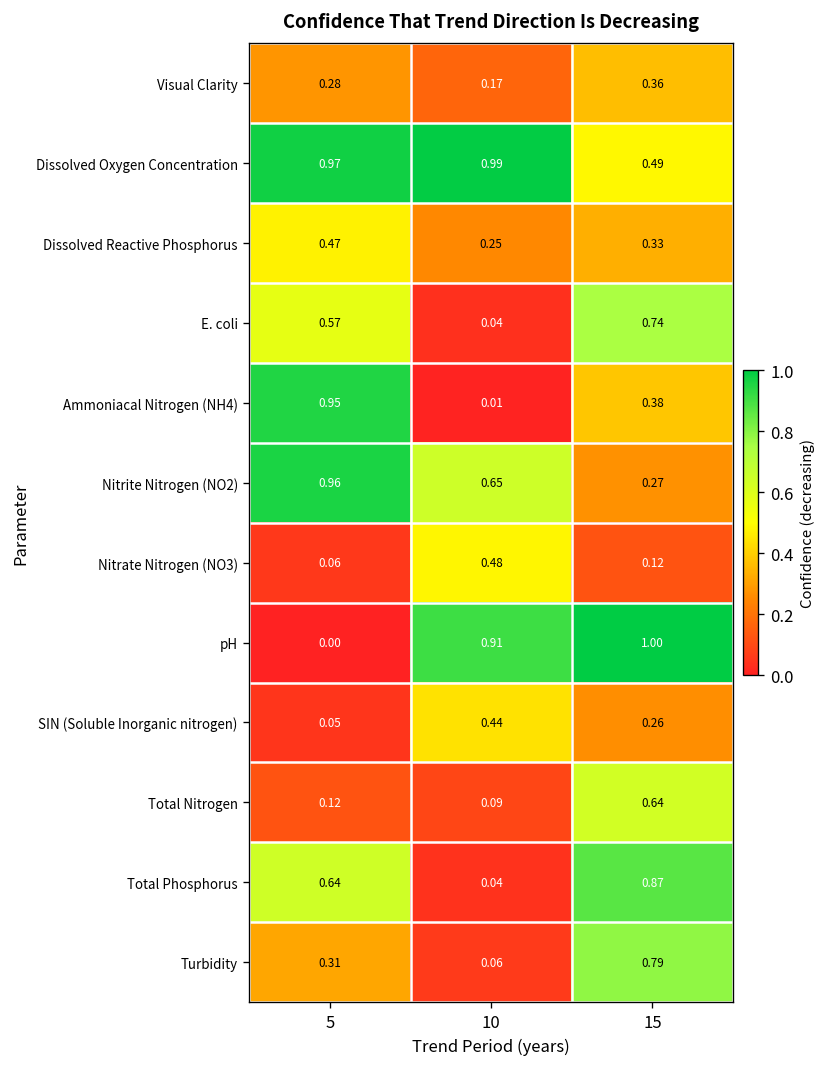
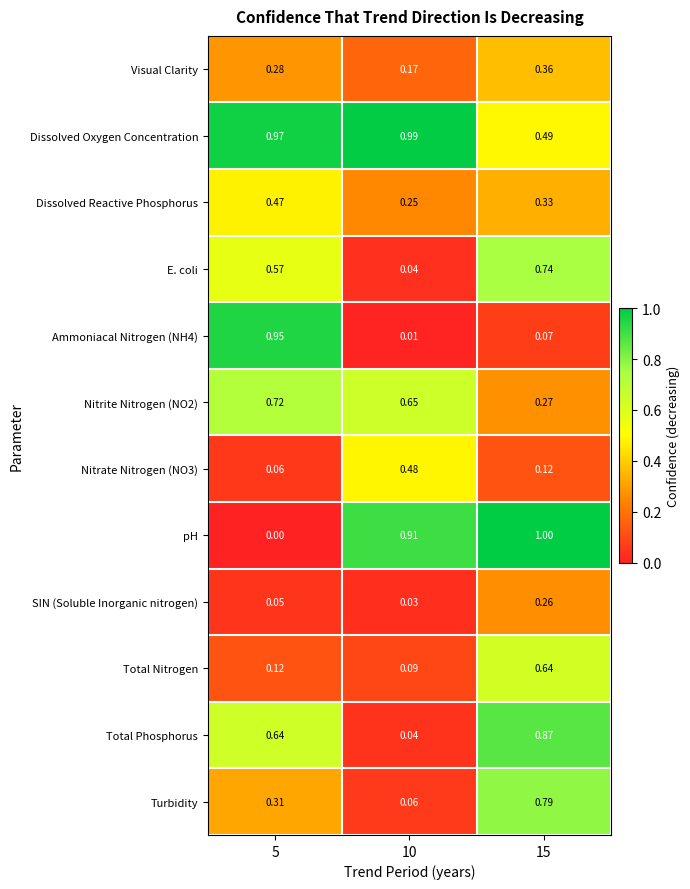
Ammoniacal Nitrogen (NH4), 15: 0.38 -> 0.07
Nitrite Nitrogen (NO2), 5: 0.96 -> 0.72
SIN (Soluble Inorganic nitrogen), 10: 0.44 -> 0.03
